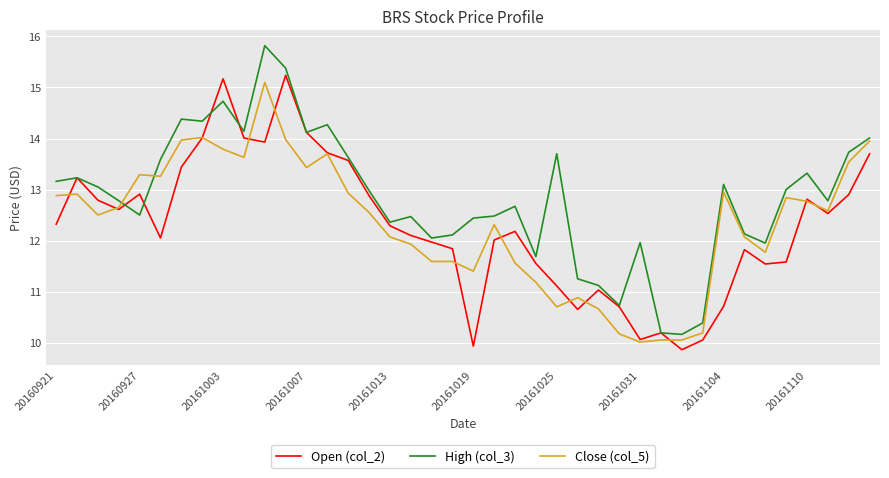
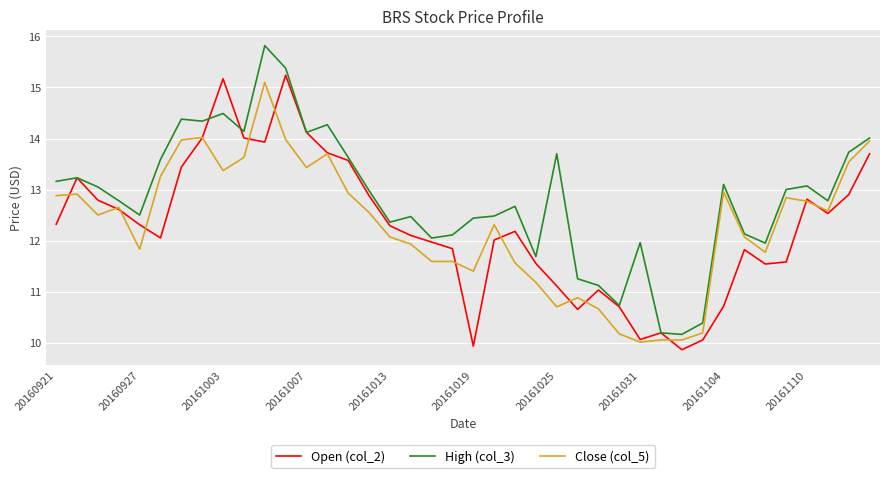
Open (col_2), 20160927: 12.9 -> 12.3
Close (col_5), 20160927: 13.3 -> 11.8
High (col_3), 20161003: 14.7 -> 14.5
Close (col_5), 20161003: 13.8 -> 13.4
High (col_3), 20161110: 13.3 -> 13.1
